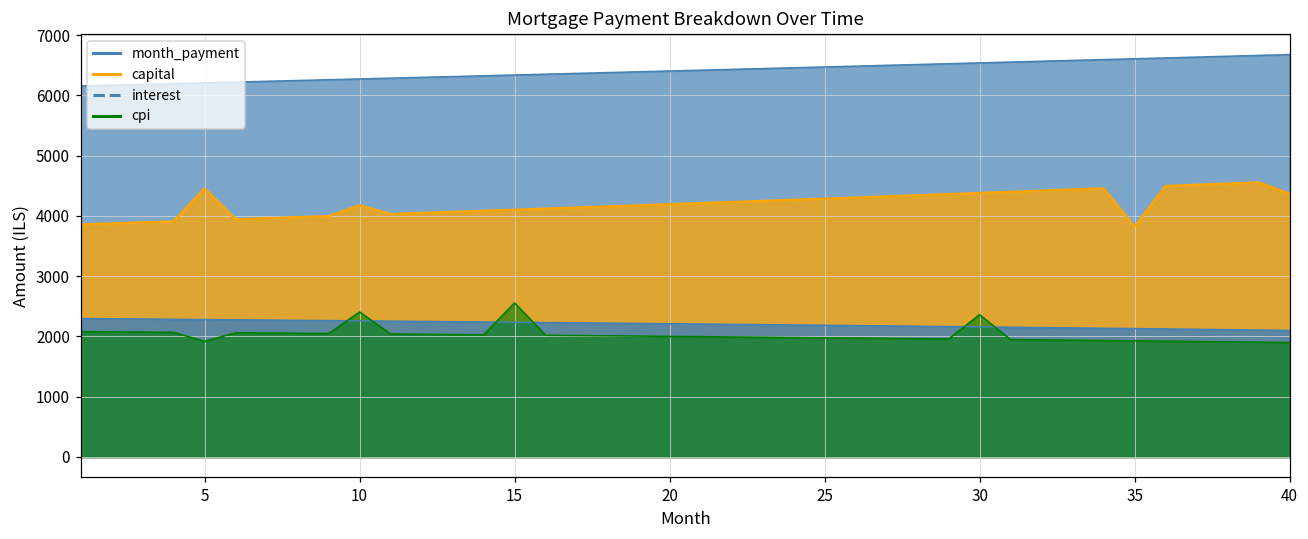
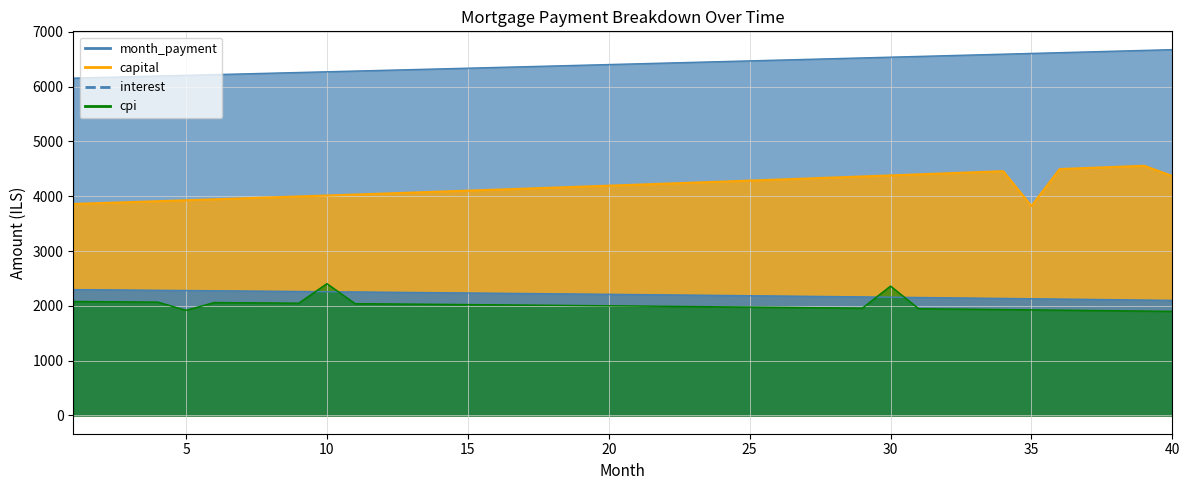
capital, 5: 4500 -> 3900
capital, 10: 4200 -> 4000
cpi, 15: 2600 -> 2000
